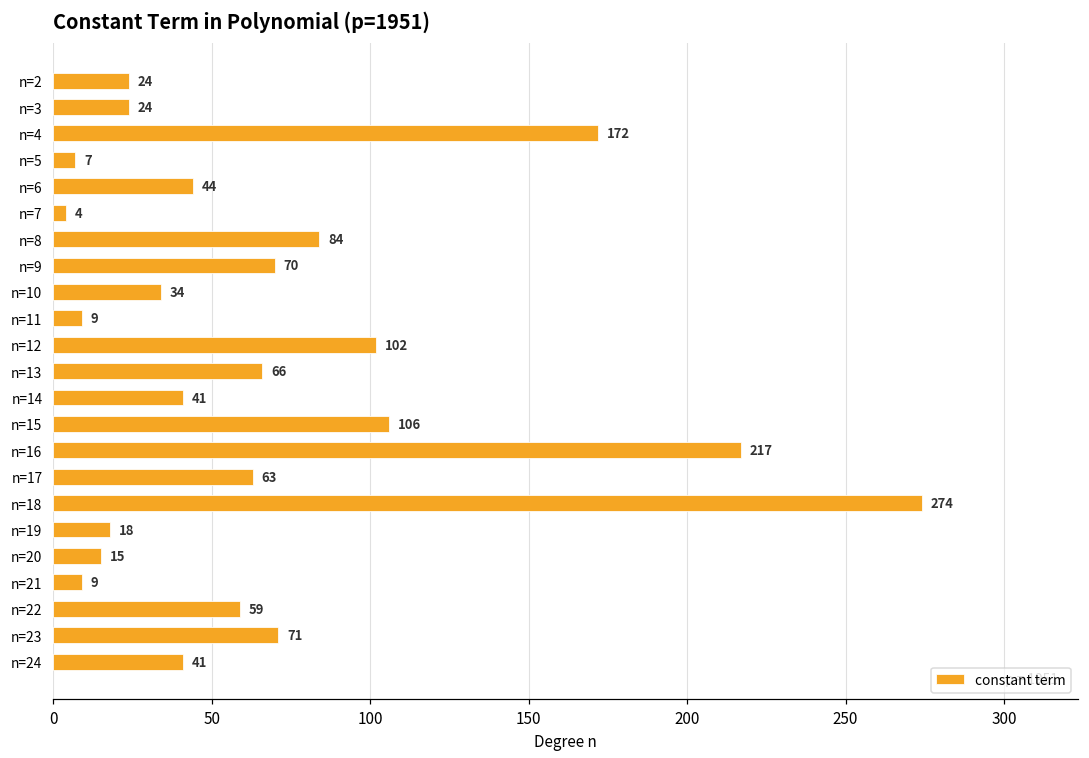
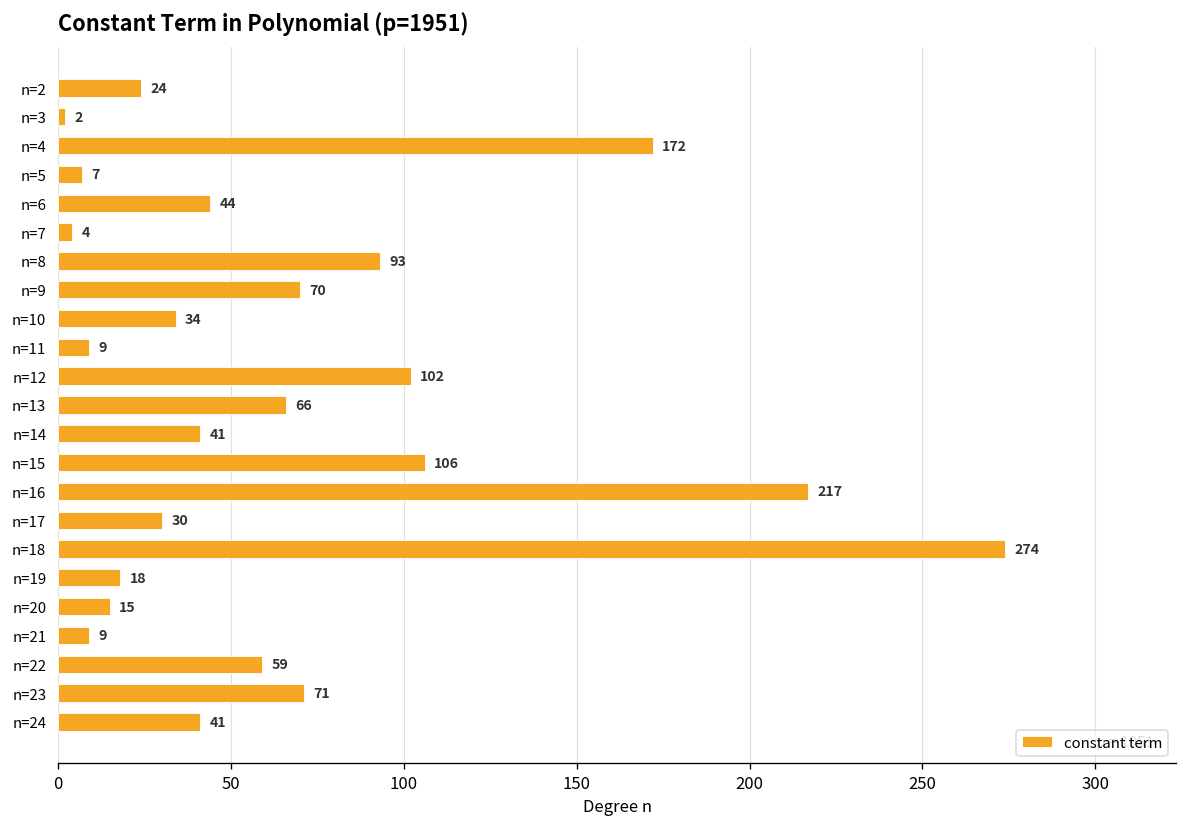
n=3: 24 -> 2
n=8: 84 -> 93
n=17: 63 -> 30
